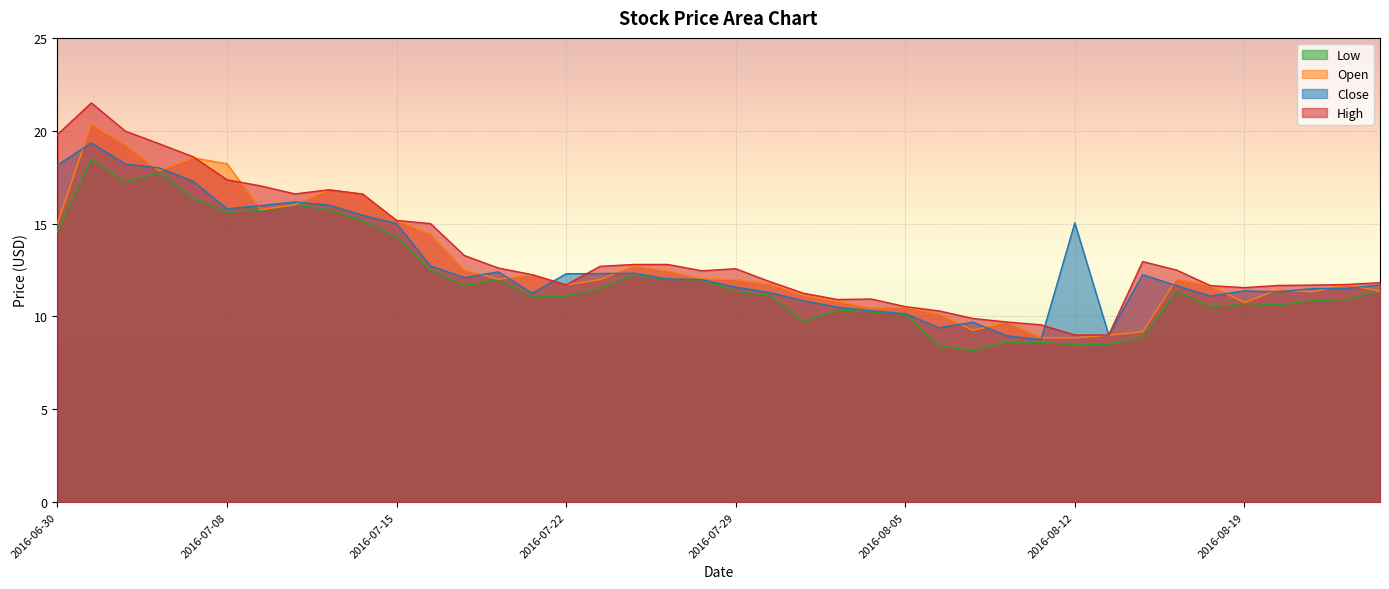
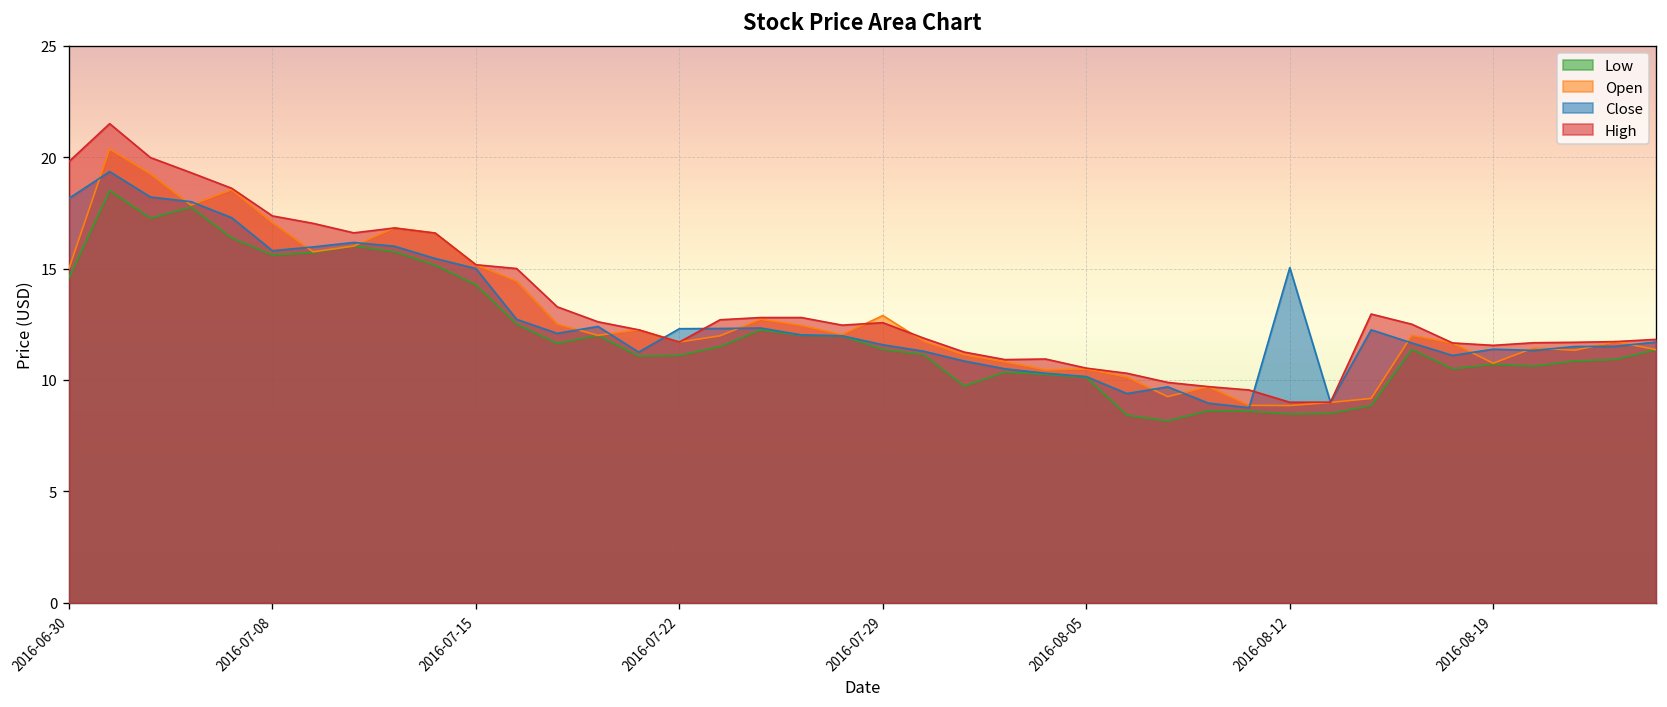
Open, 2016-07-08: 18.2 -> 17.1
Open, 2016-07-29: 12.0 -> 12.9
